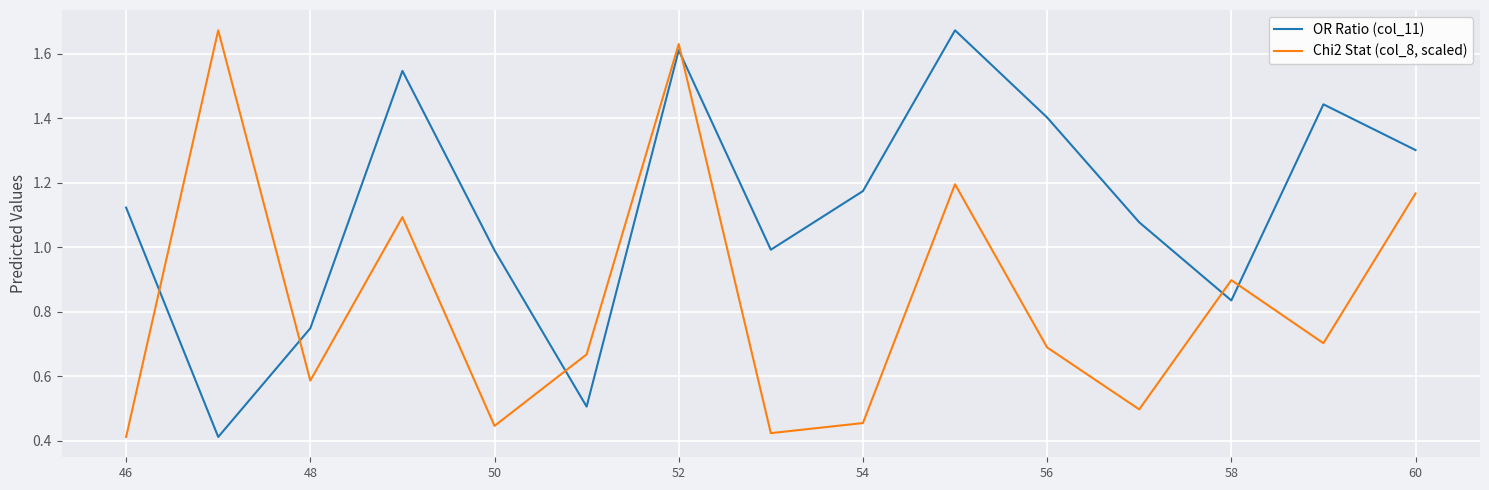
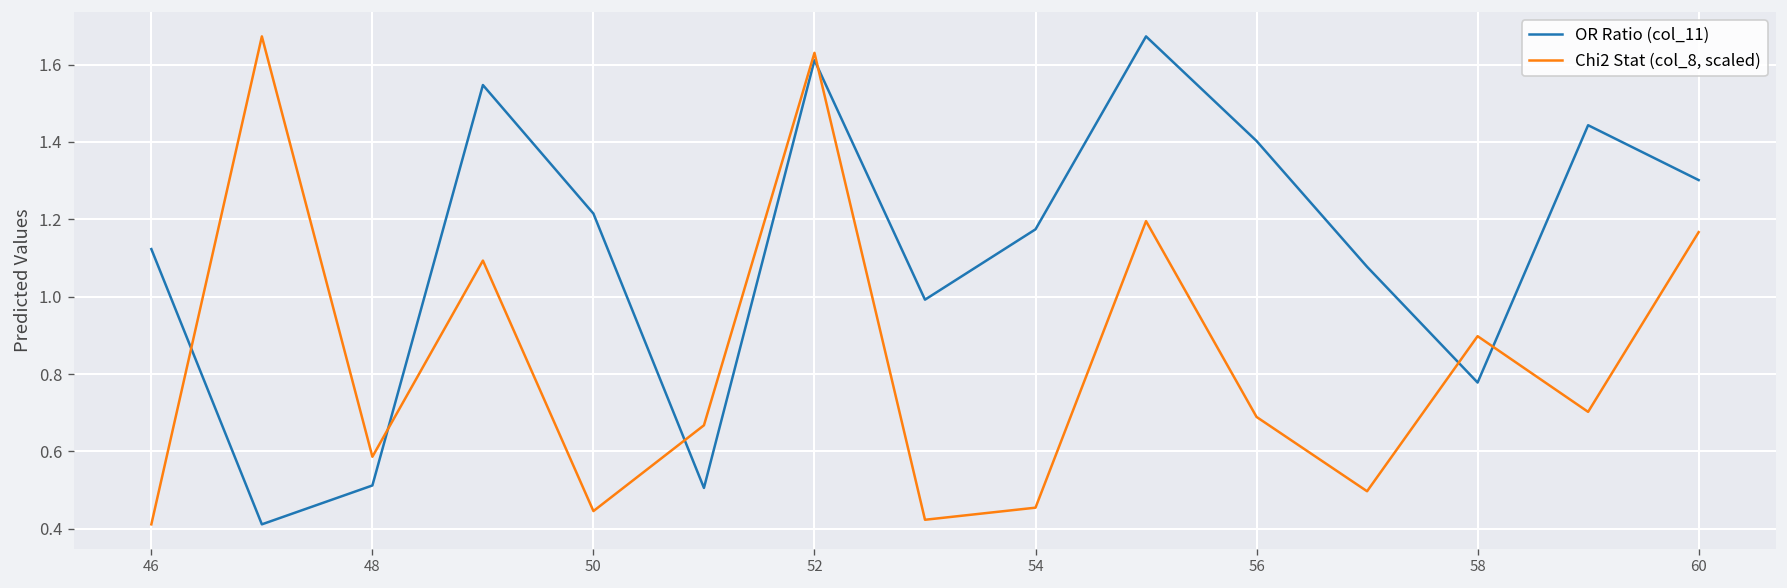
OR Ratio (col_11), 48: 0.75 -> 0.51
OR Ratio (col_11), 50: 0.99 -> 1.21
OR Ratio (col_11), 58: 0.83 -> 0.78
